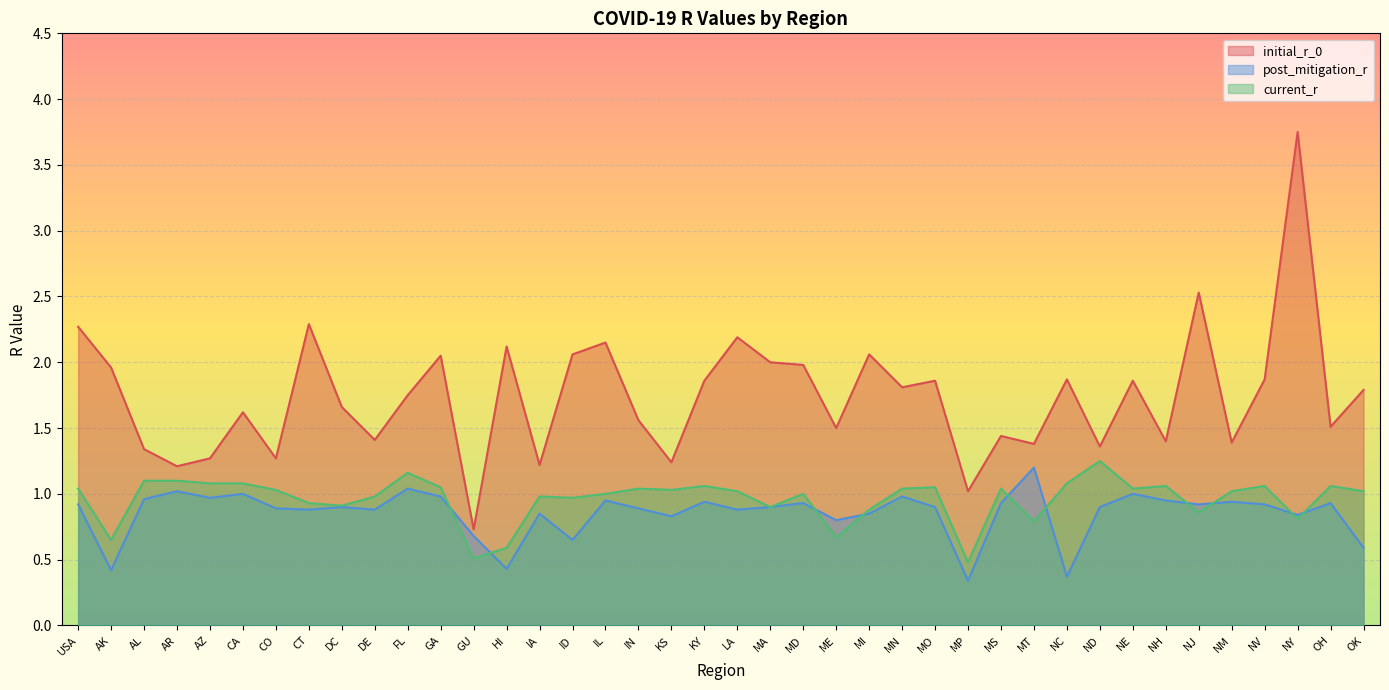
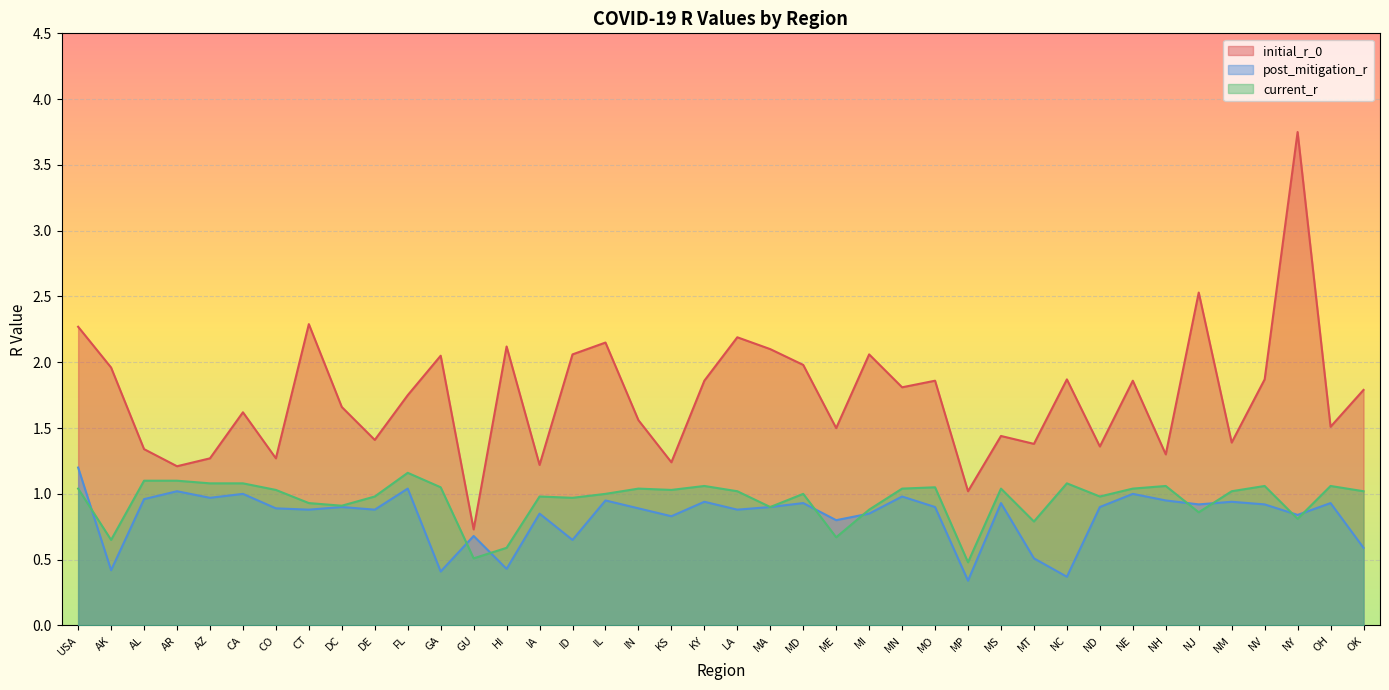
post_mitigation_r, USA: 0.92 -> 1.20
post_mitigation_r, GA: 0.98 -> 0.41
initial_r_0, MA: 2.0 -> 2.1
post_mitigation_r, MT: 1.20 -> 0.51
current_r, ND: 1.25 -> 0.98
initial_r_0, NH: 1.4 -> 1.3
